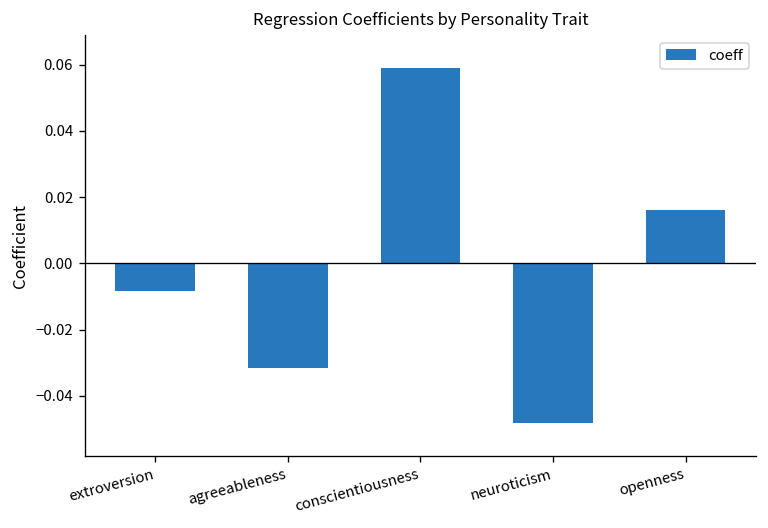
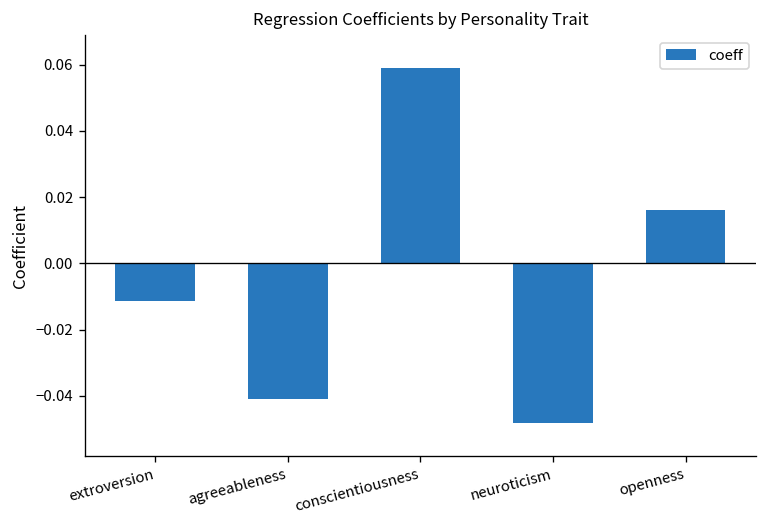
extroversion: -0.008 -> -0.011
agreeableness: -0.032 -> -0.041
